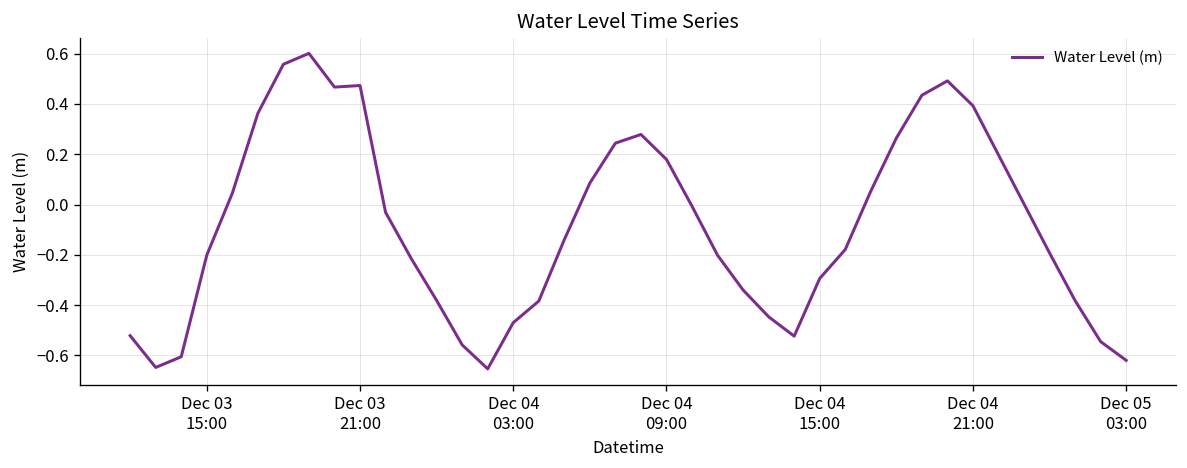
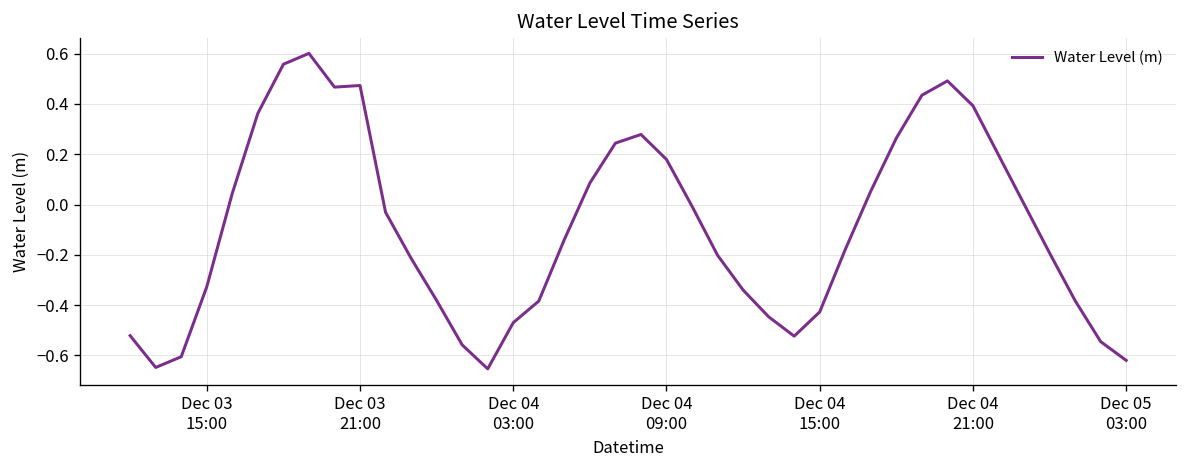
Dec 03 15:00: -0.20 -> -0.33
Dec 04 15:00: -0.29 -> -0.43
